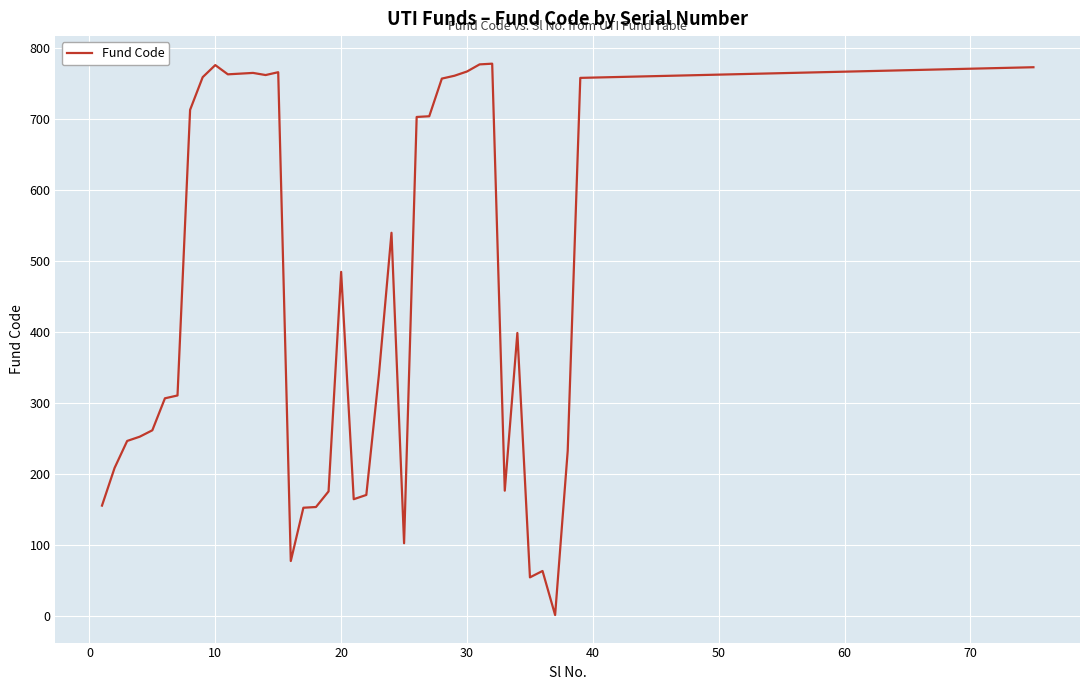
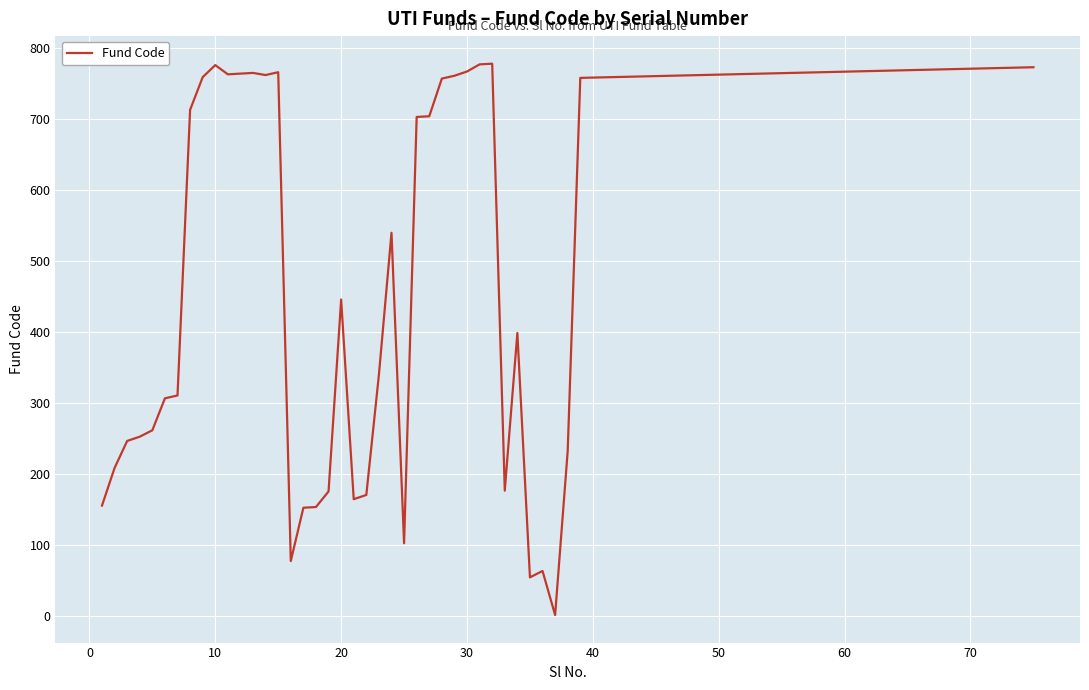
20: 490 -> 450
